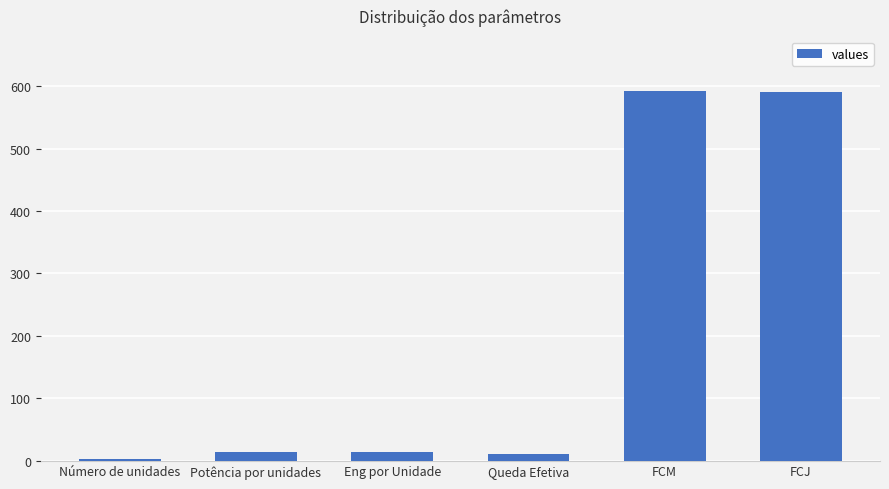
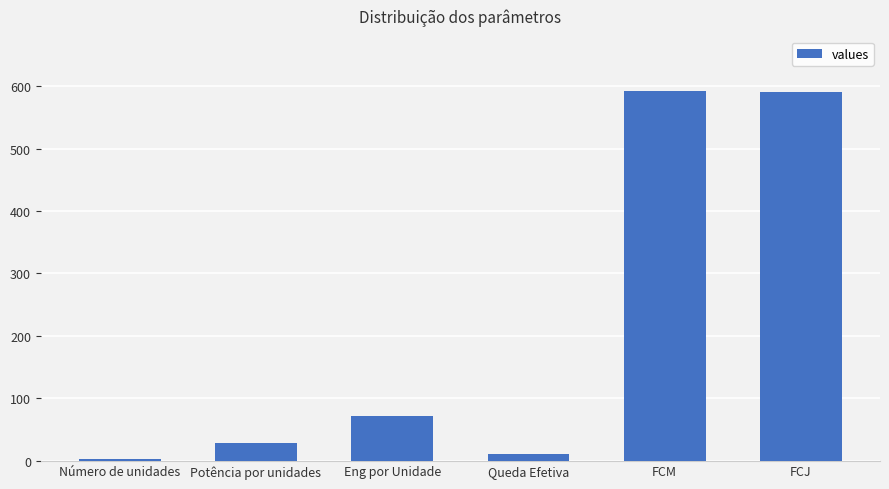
Potência por unidades: 10 -> 30
Eng por Unidade: 10 -> 70
